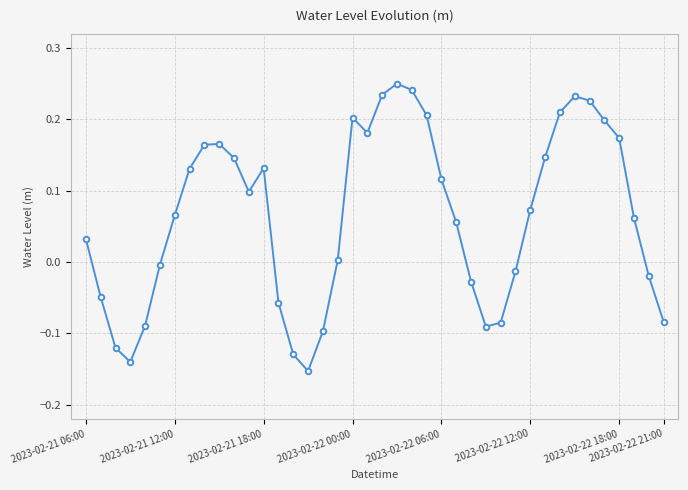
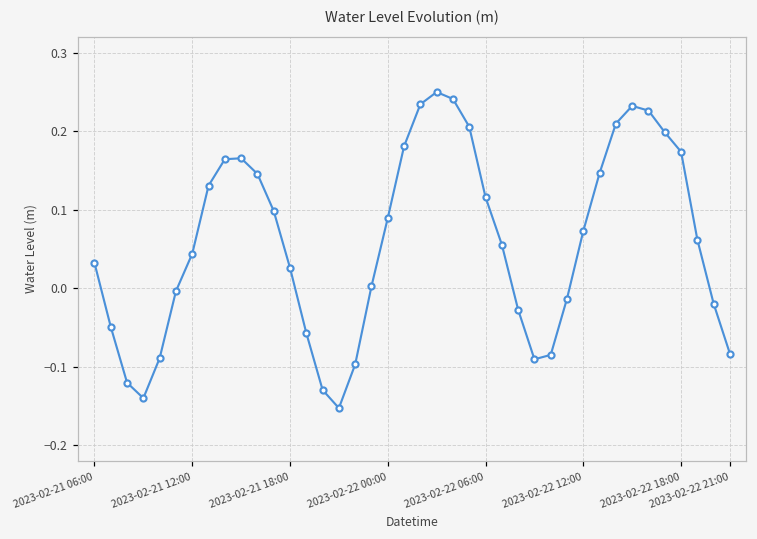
2023-02-21 12:00: 0.07 -> 0.04
2023-02-21 18:00: 0.13 -> 0.03
2023-02-22 00:00: 0.20 -> 0.09
